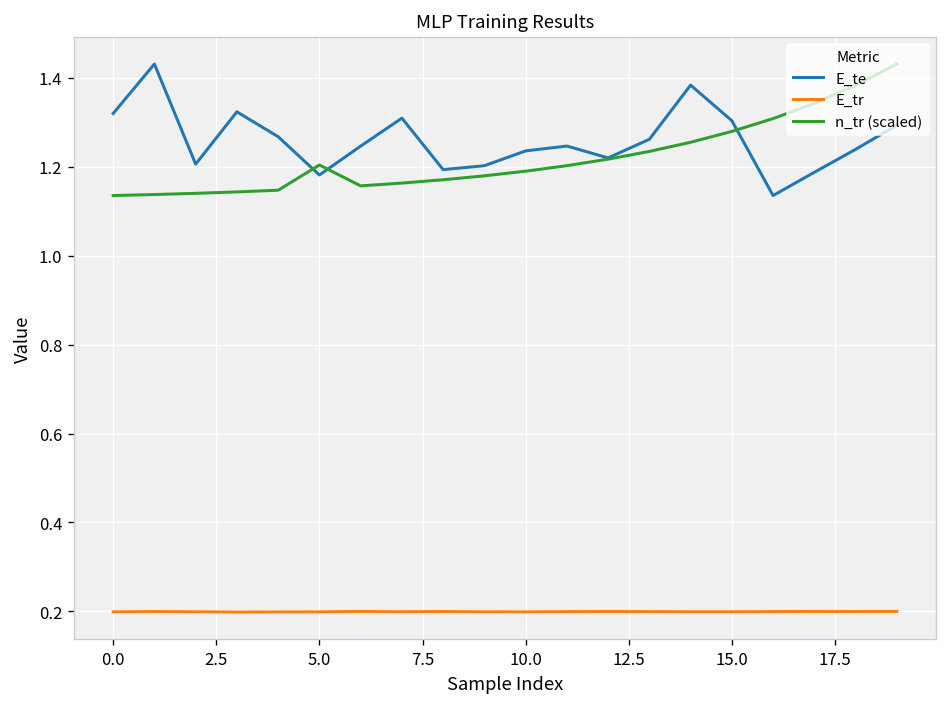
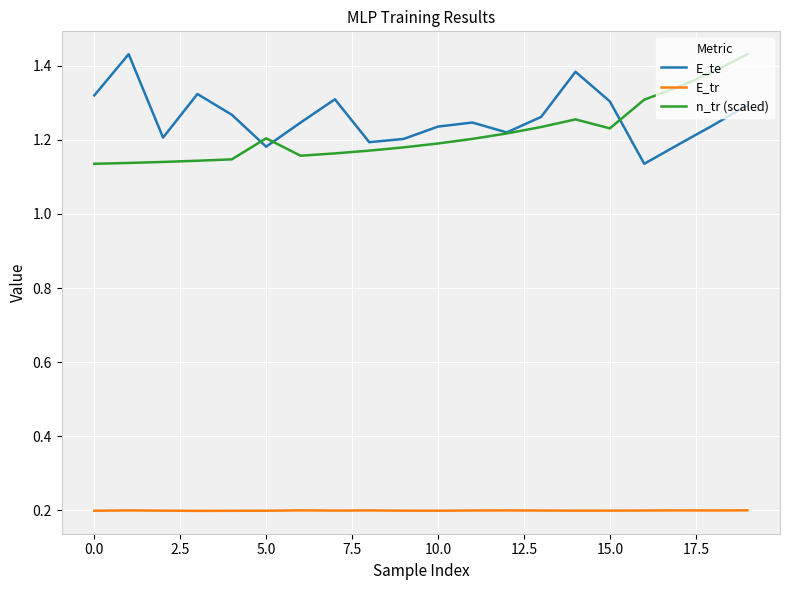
n_tr (scaled), 15.0: 1.28 -> 1.23
